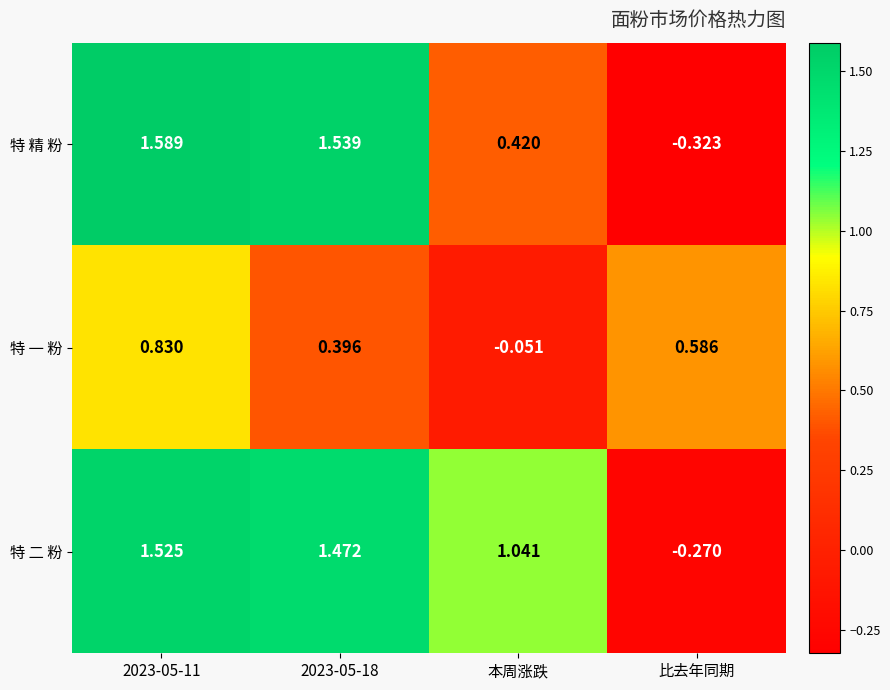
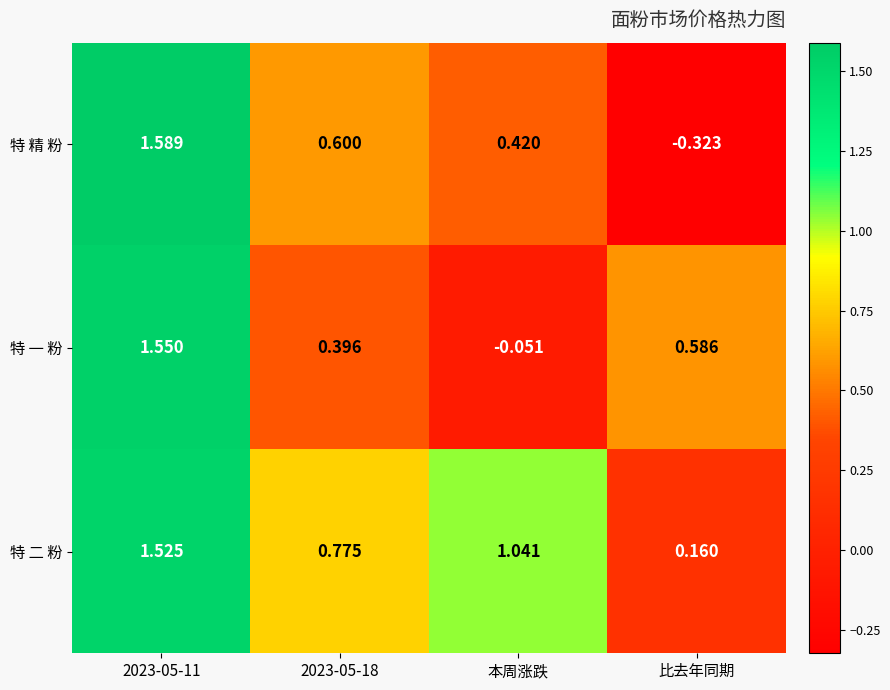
特 精 粉, 2023-05-18: 1.539 -> 0.600
特 一 粉, 2023-05-11: 0.830 -> 1.550
特 二 粉, 2023-05-18: 1.472 -> 0.775
特 二 粉, 比去年同期: -0.270 -> 0.160
